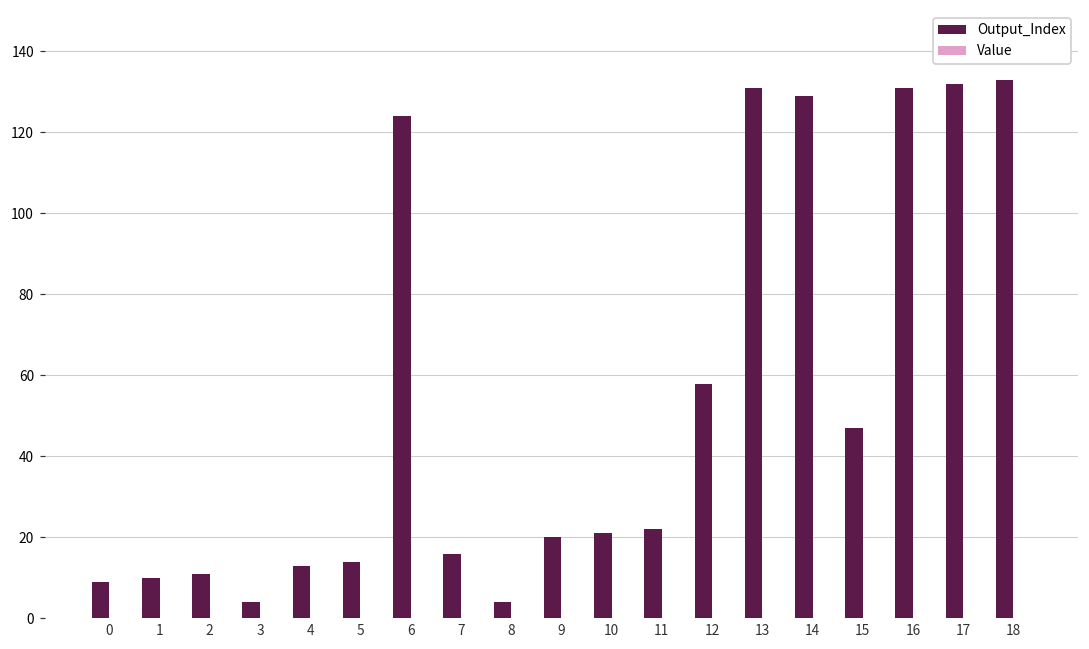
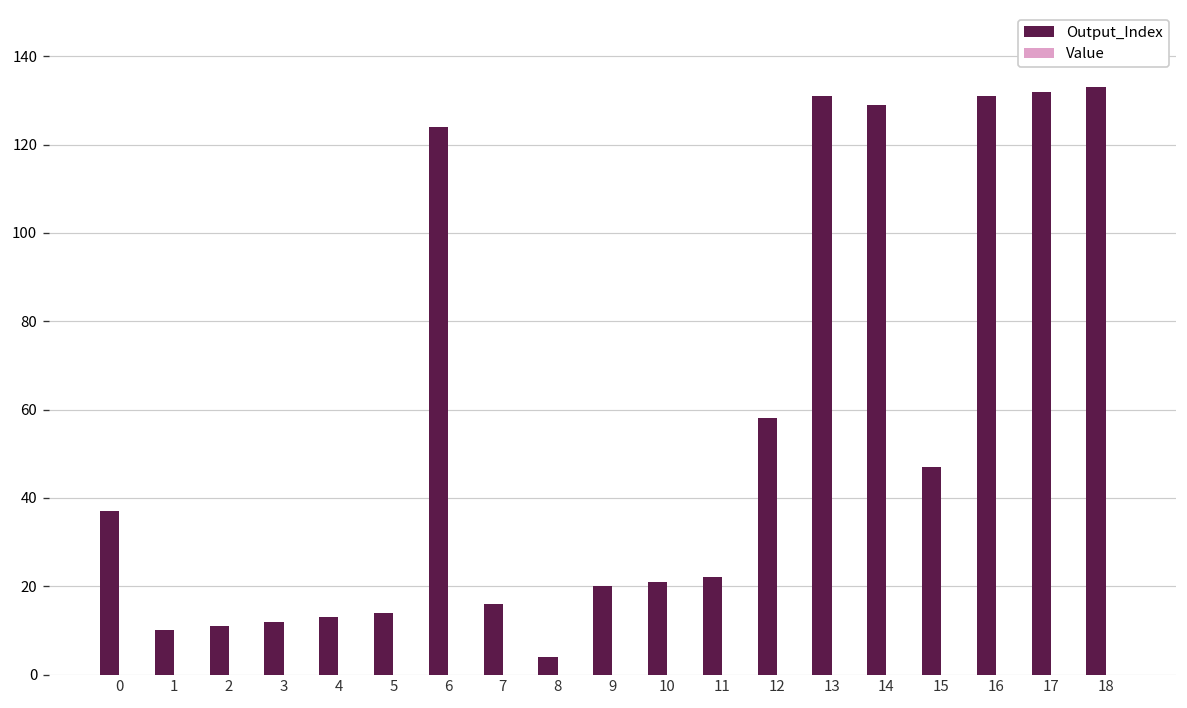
Output_Index, 0: 9 -> 37
Output_Index, 3: 4 -> 12
